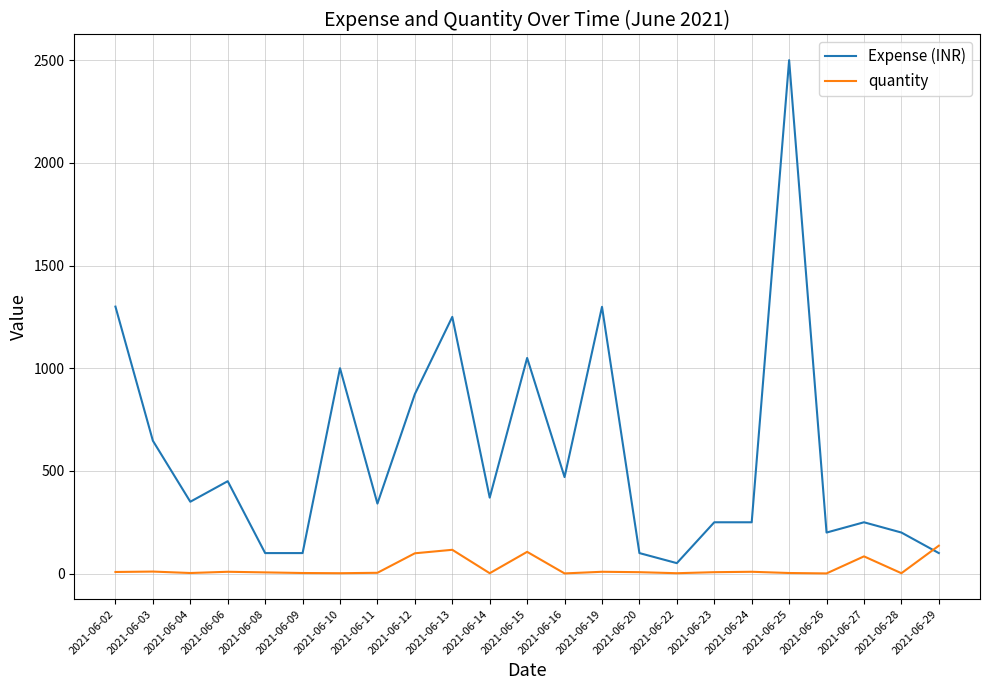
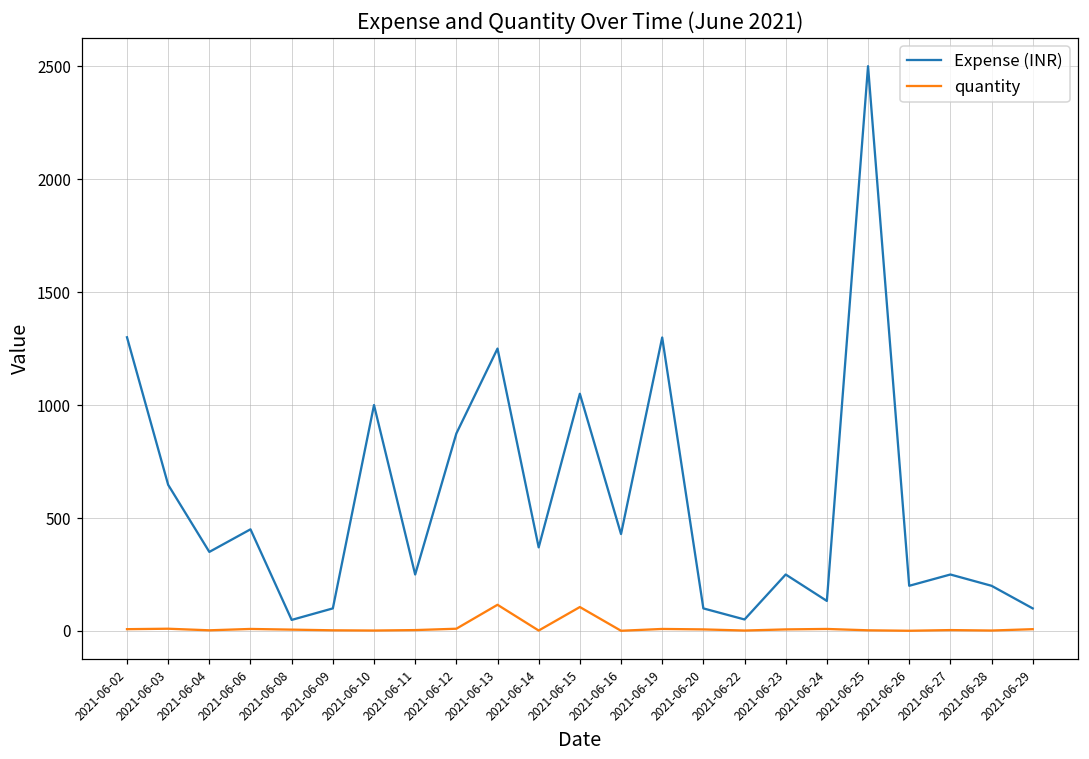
Expense (INR), 2021-06-08: 100 -> 50
Expense (INR), 2021-06-11: 340 -> 250
quantity, 2021-06-12: 100 -> 10
Expense (INR), 2021-06-16: 470 -> 430
Expense (INR), 2021-06-24: 250 -> 130
quantity, 2021-06-27: 80 -> 0
quantity, 2021-06-29: 140 -> 10
